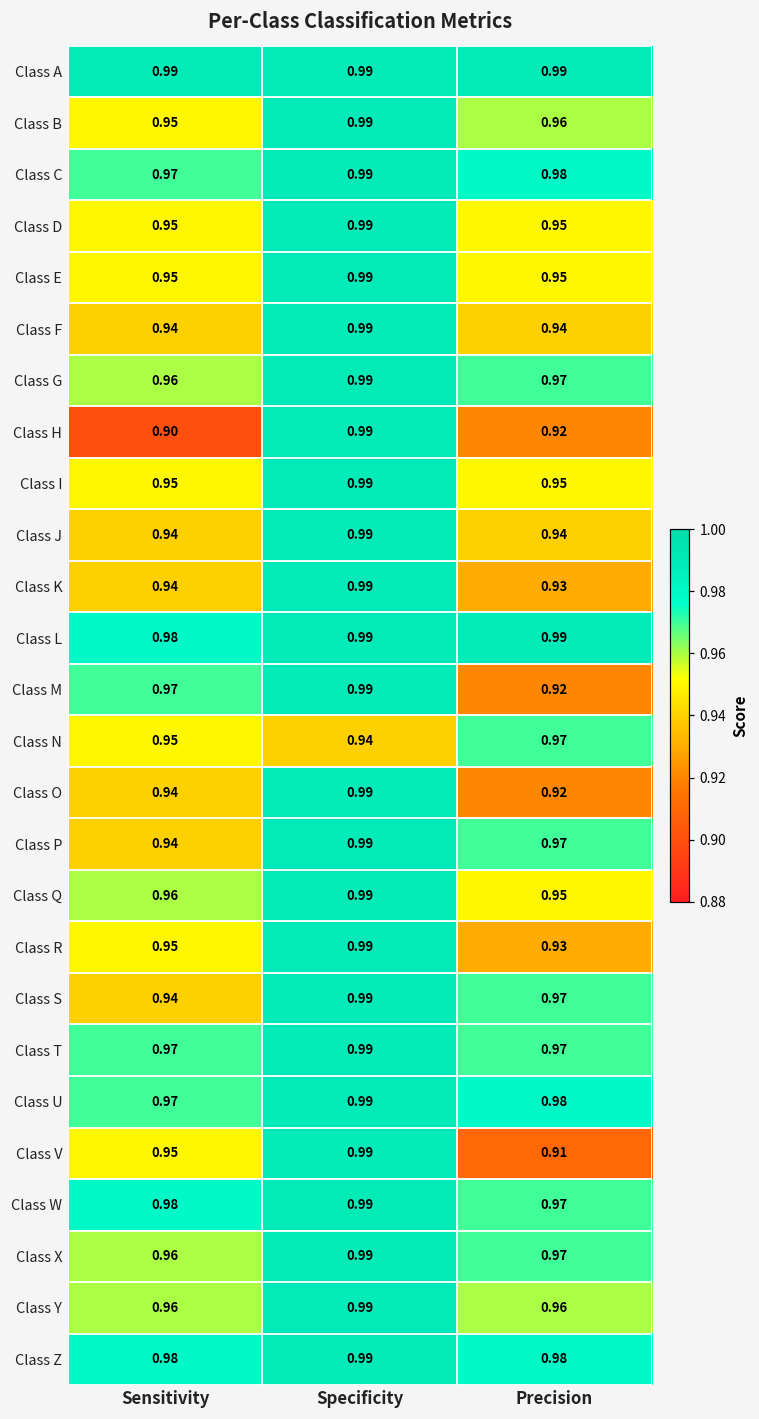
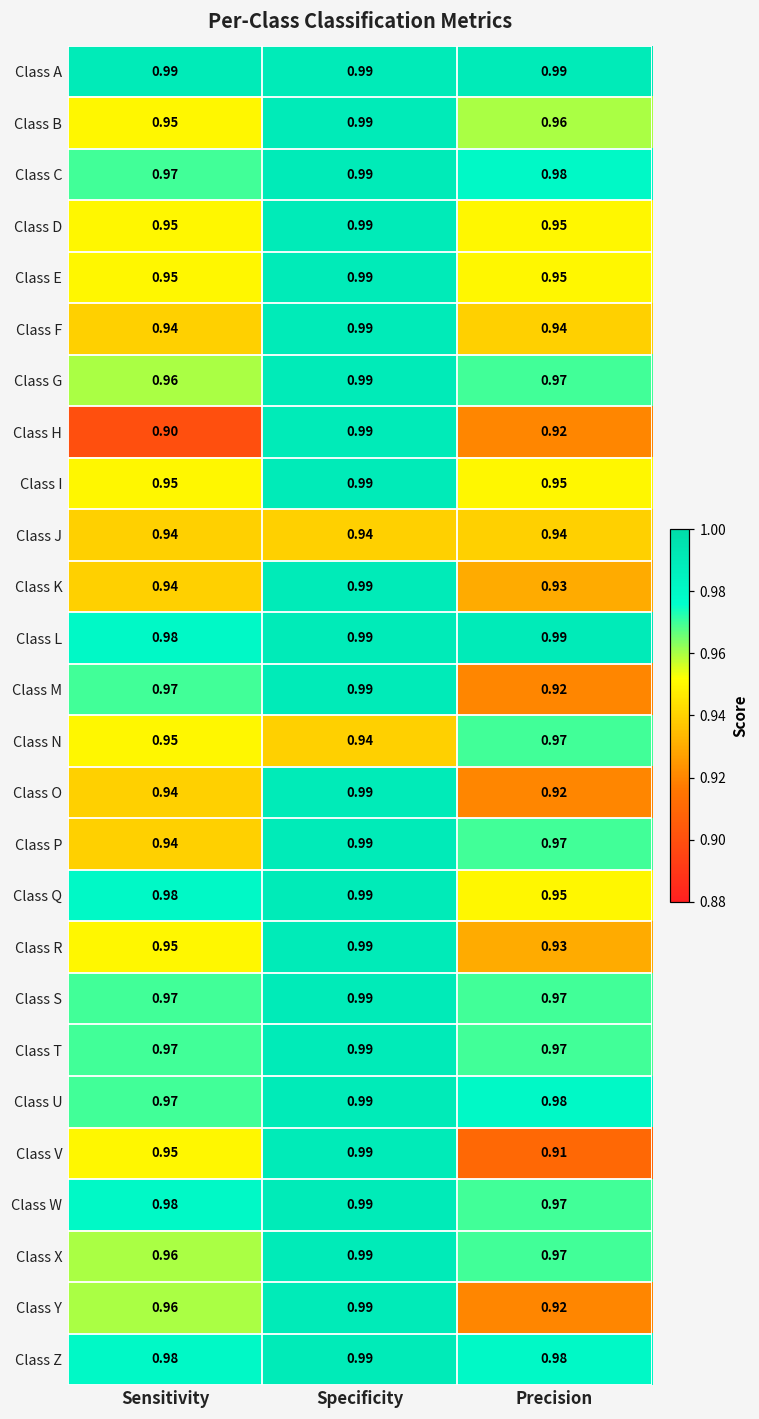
Class J, Specificity: 0.99 -> 0.94
Class Q, Sensitivity: 0.96 -> 0.98
Class S, Sensitivity: 0.94 -> 0.97
Class Y, Precision: 0.96 -> 0.92
